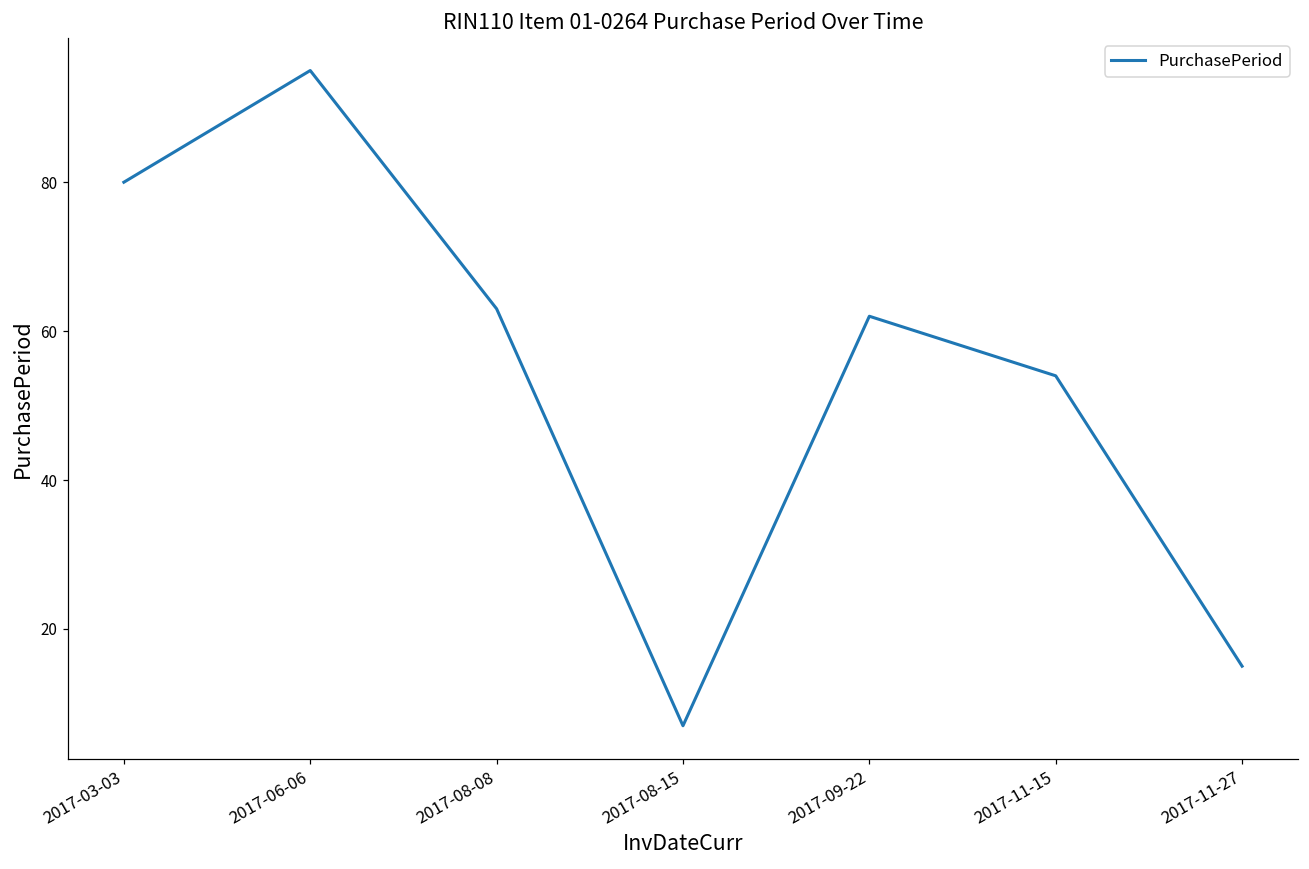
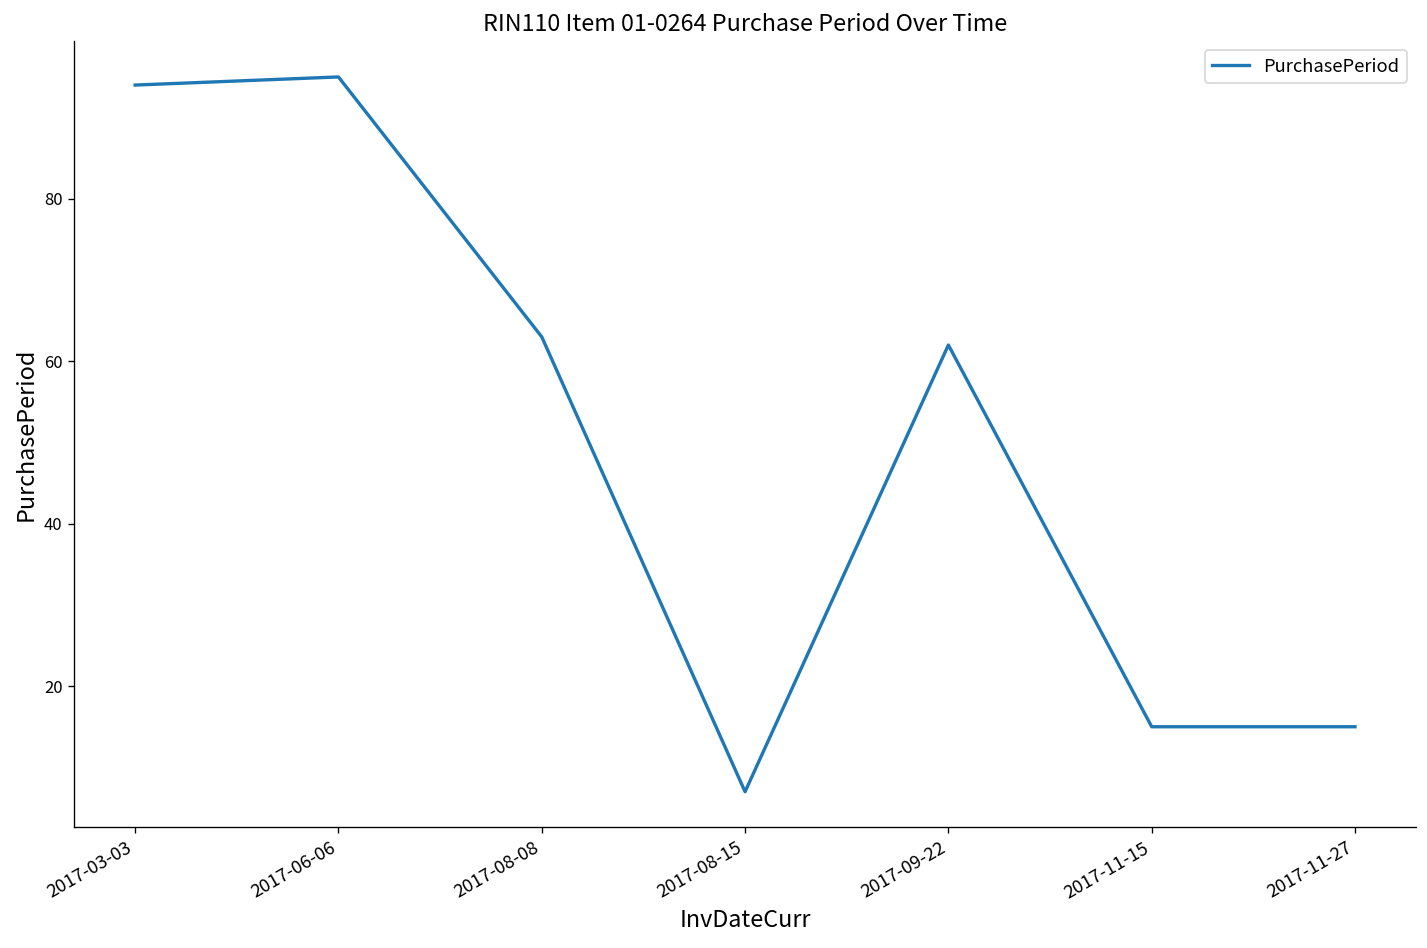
2017-03-03: 80 -> 94
2017-11-15: 54 -> 15
